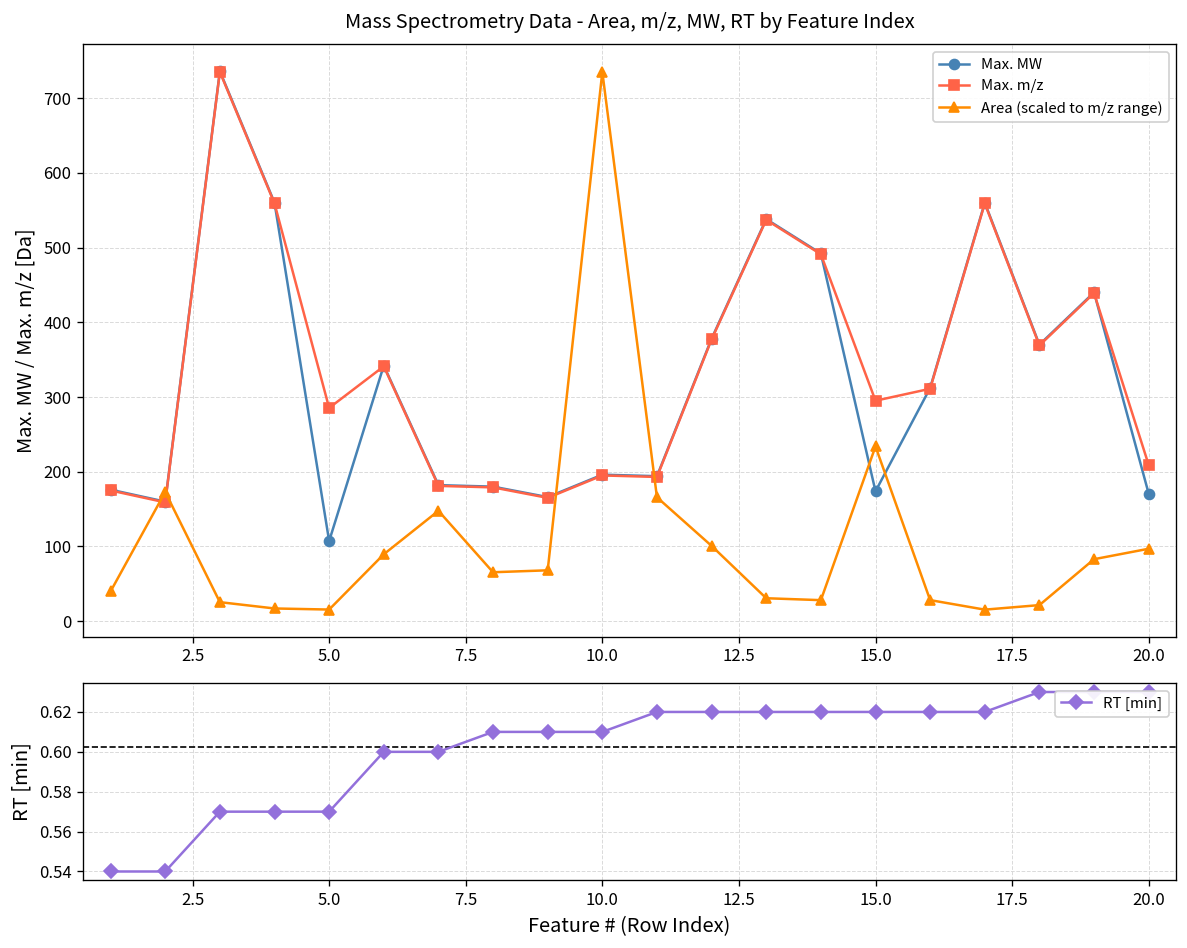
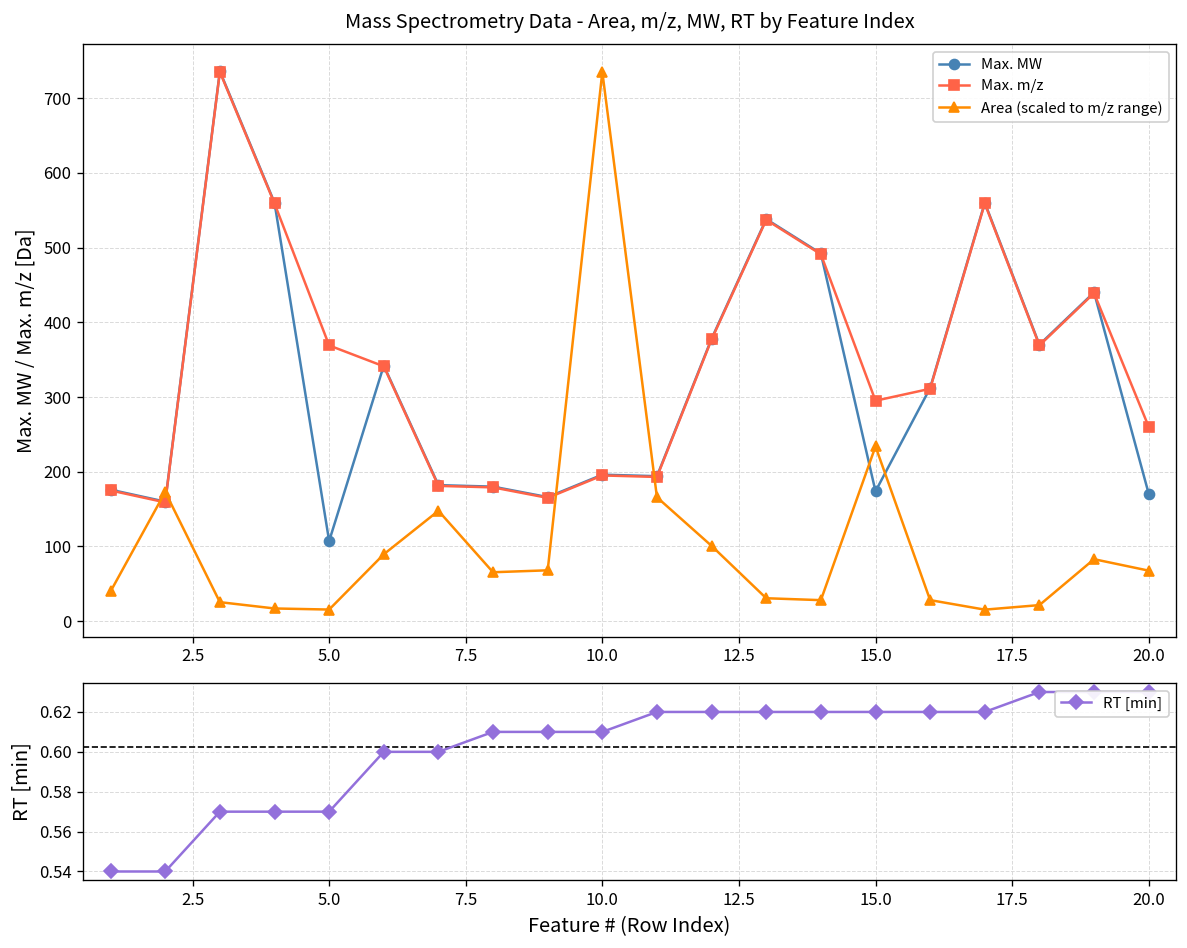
Mass Spectrometry Data - Area, m/z, MW, RT by Feature Index, Max. m/z, 5.0: 290 -> 370
Mass Spectrometry Data - Area, m/z, MW, RT by Feature Index, Max. m/z, 20.0: 210 -> 260
Mass Spectrometry Data - Area, m/z, MW, RT by Feature Index, Area (scaled to m/z range), 20.0: 100 -> 70
